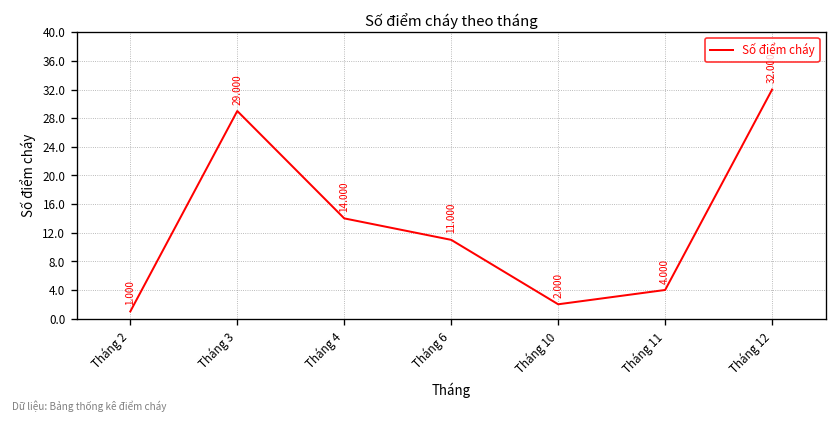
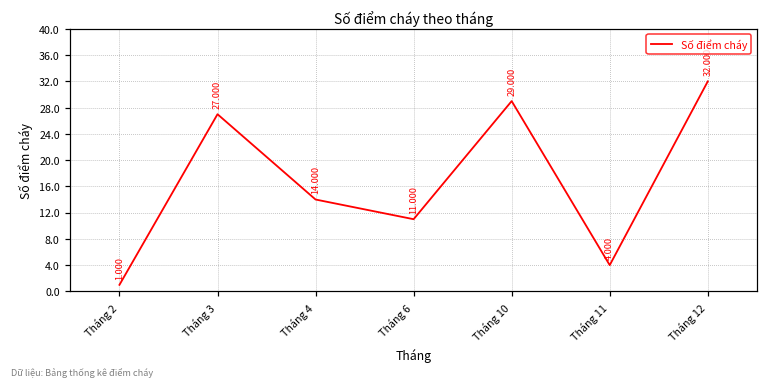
Tháng 3: 29.000 -> 27.000
Tháng 10: 2.000 -> 29.000
